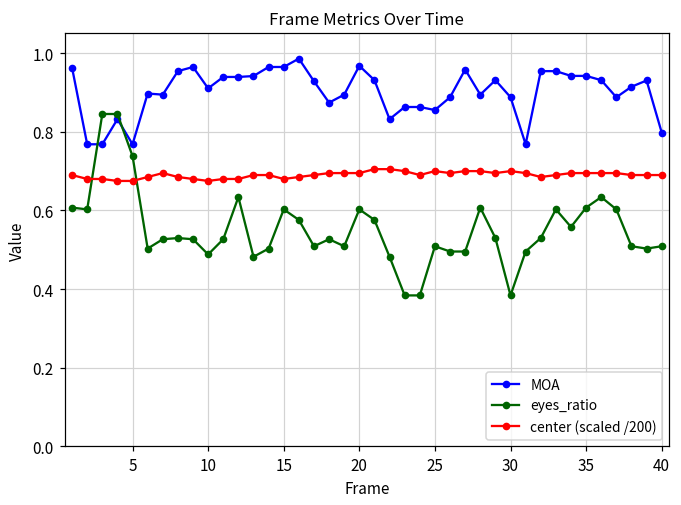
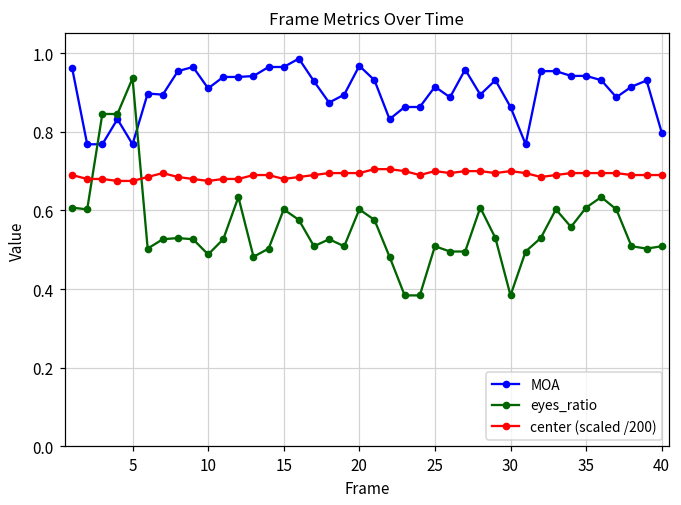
eyes_ratio, 5: 0.74 -> 0.94
MOA, 25: 0.86 -> 0.91
MOA, 30: 0.89 -> 0.86
